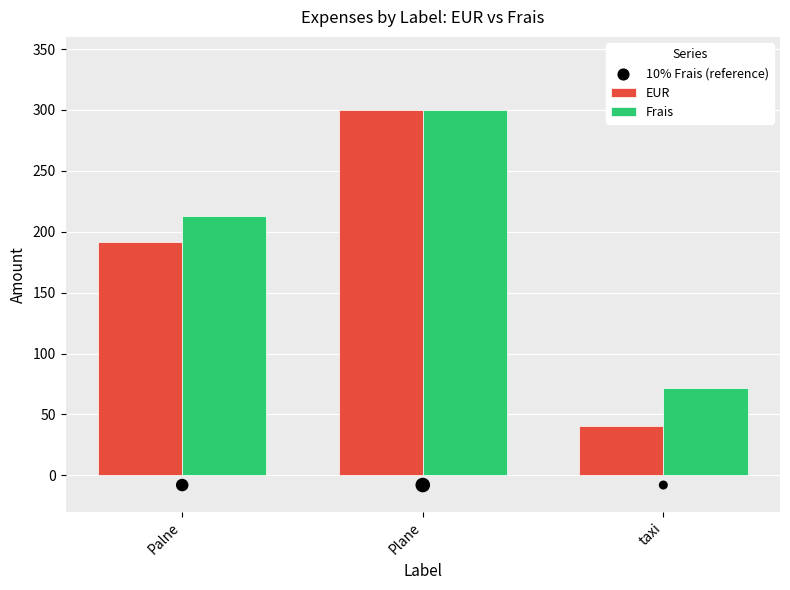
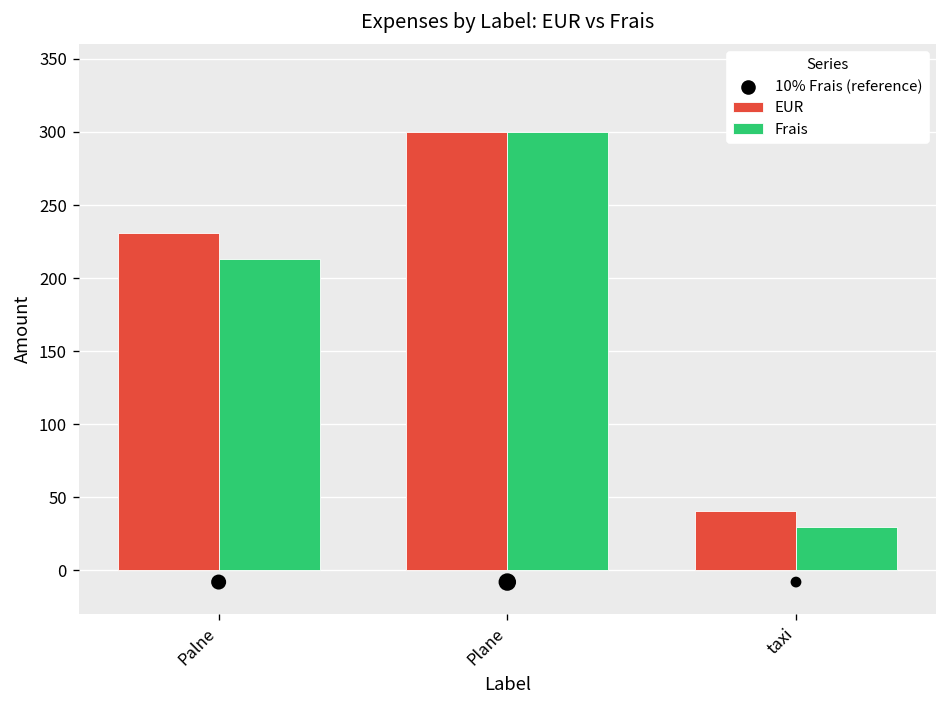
EUR, Palne: 192 -> 231
Frais, taxi: 72 -> 30
